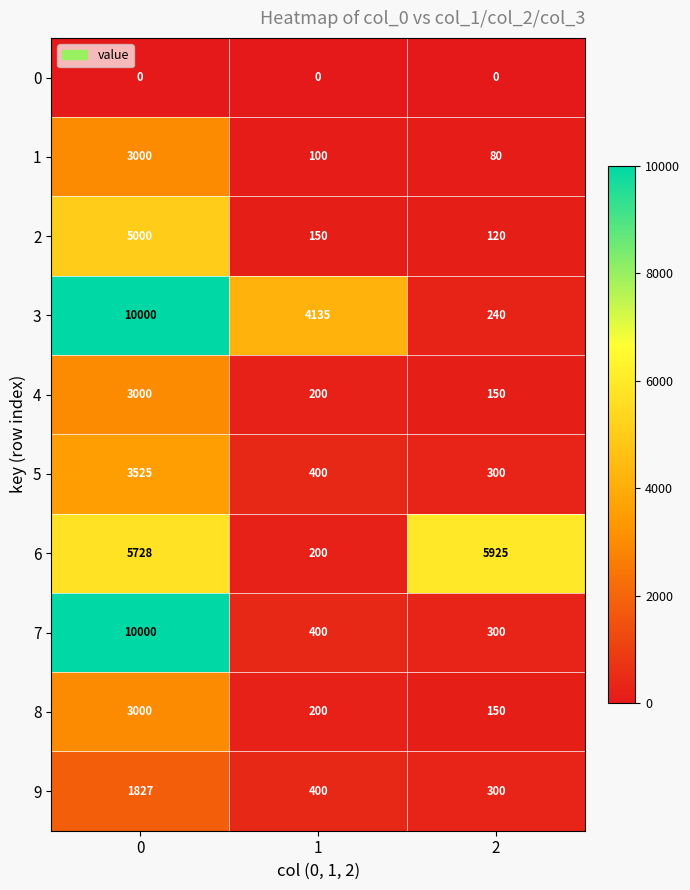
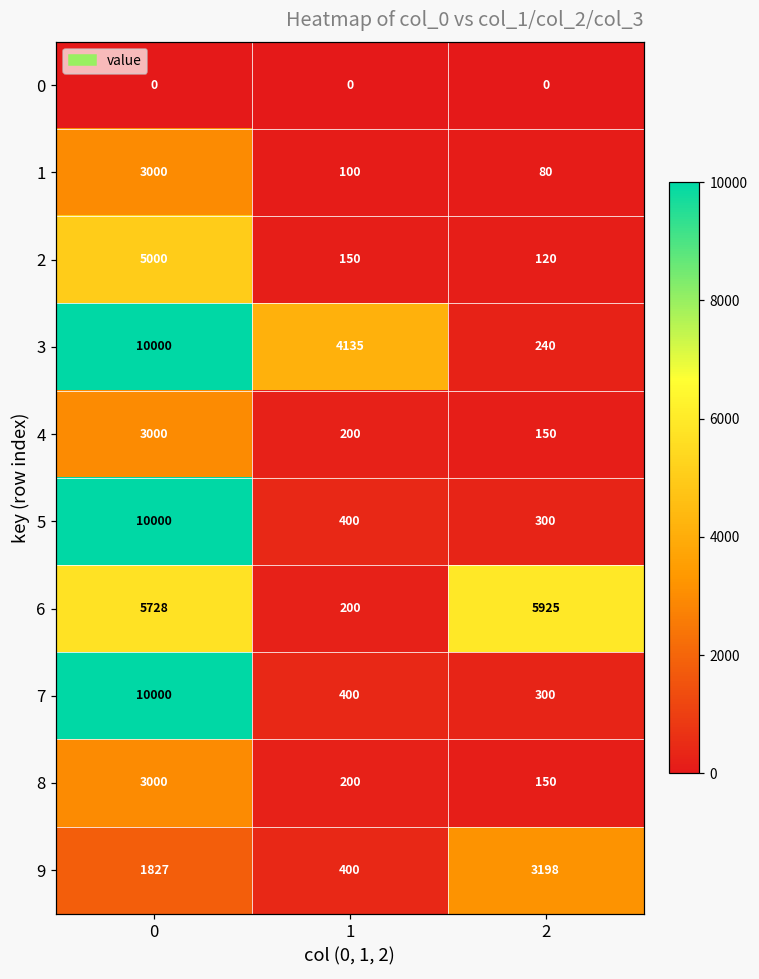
5, 0: 3525 -> 10000
9, 2: 300 -> 3198
